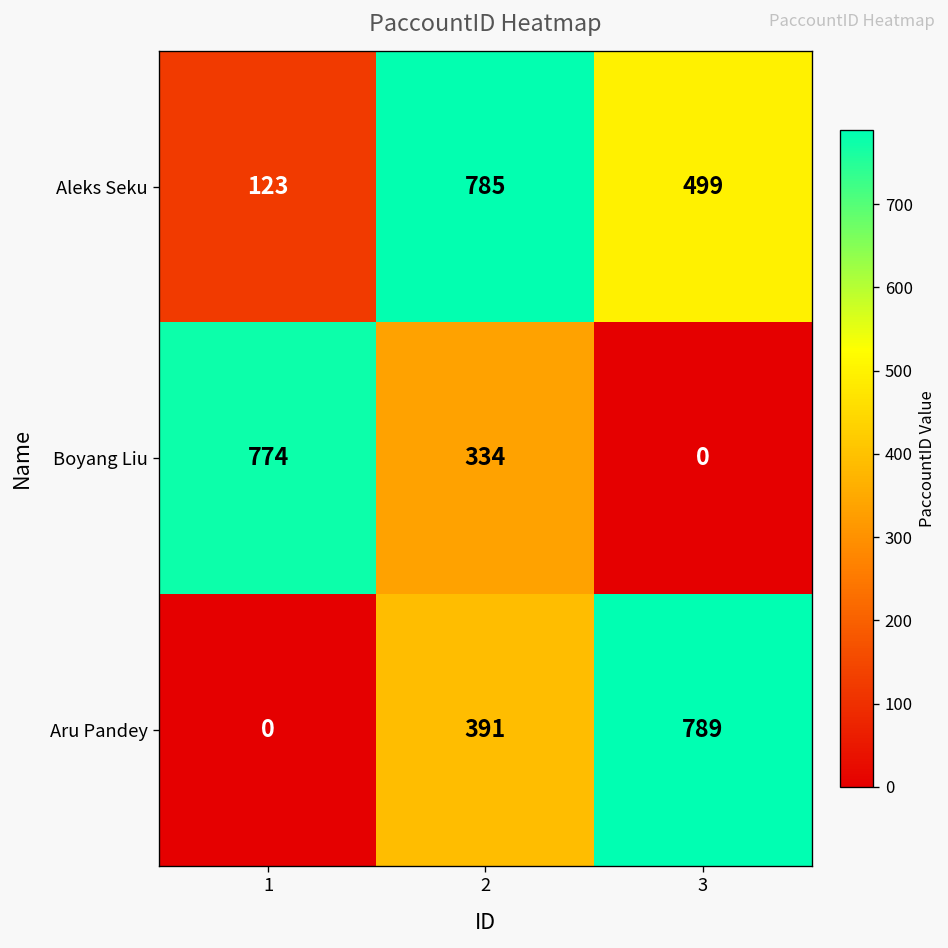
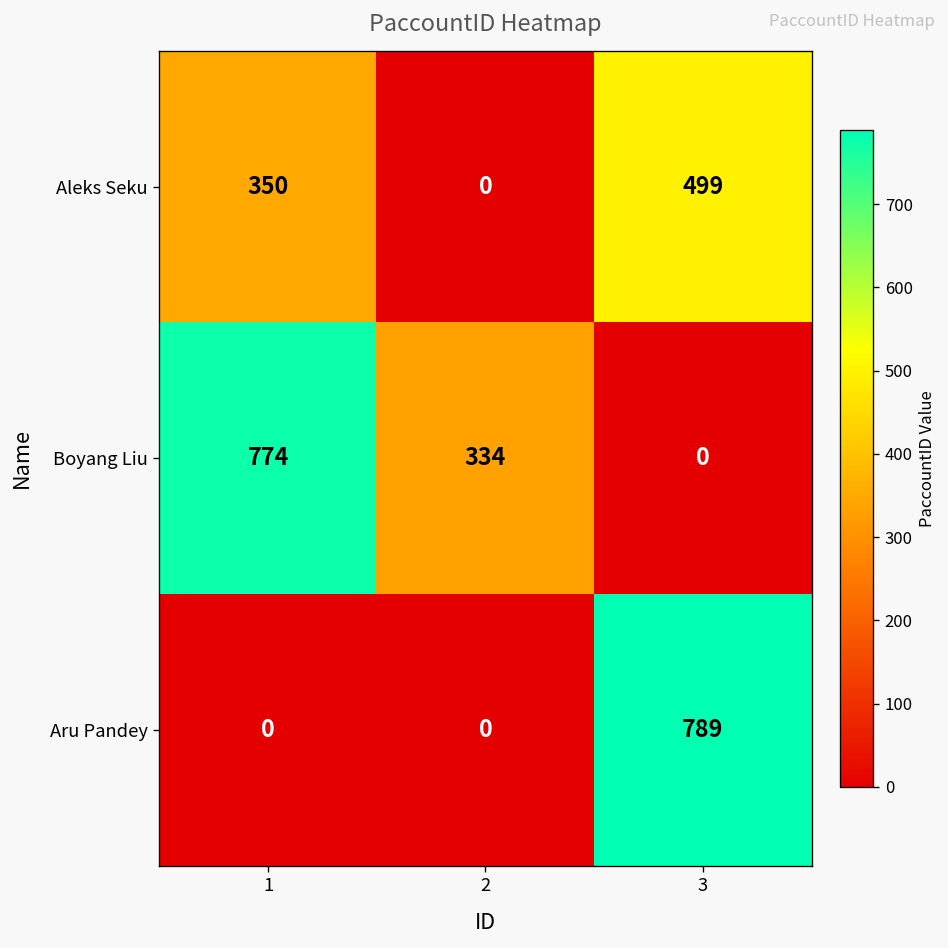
Aleks Seku, 1: 123 -> 350
Aleks Seku, 2: 785 -> 0
Aru Pandey, 2: 391 -> 0
